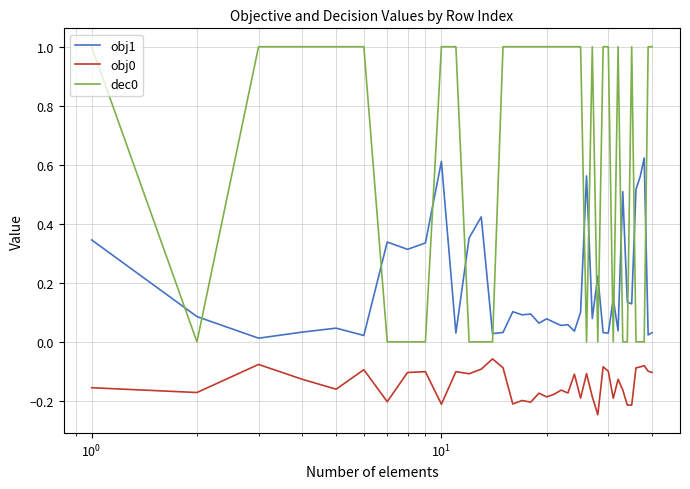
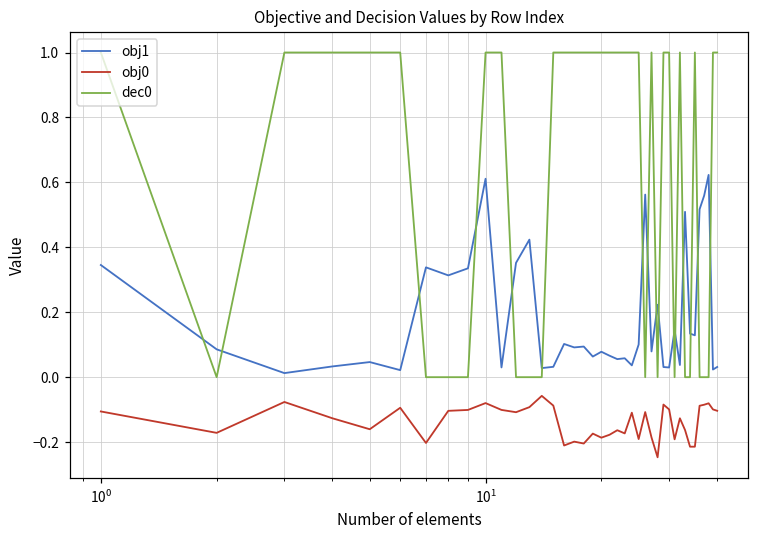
obj0, 10^0: -0.16 -> -0.11
obj0, 10^1: -0.21 -> -0.08
